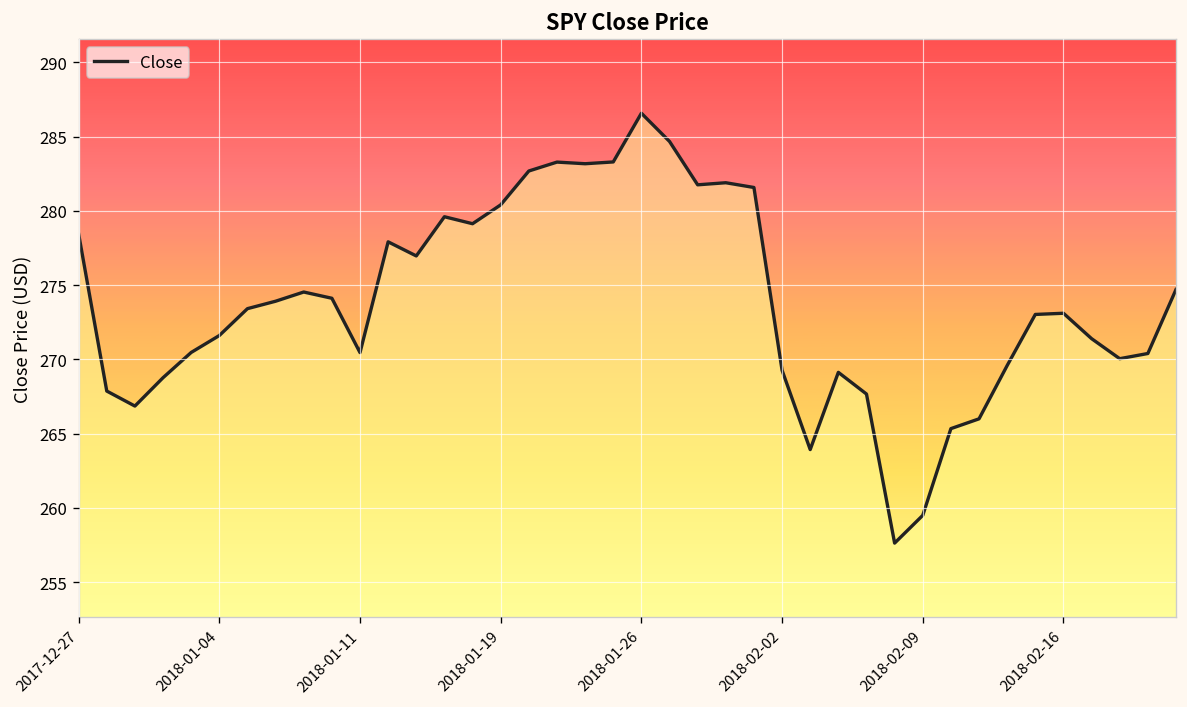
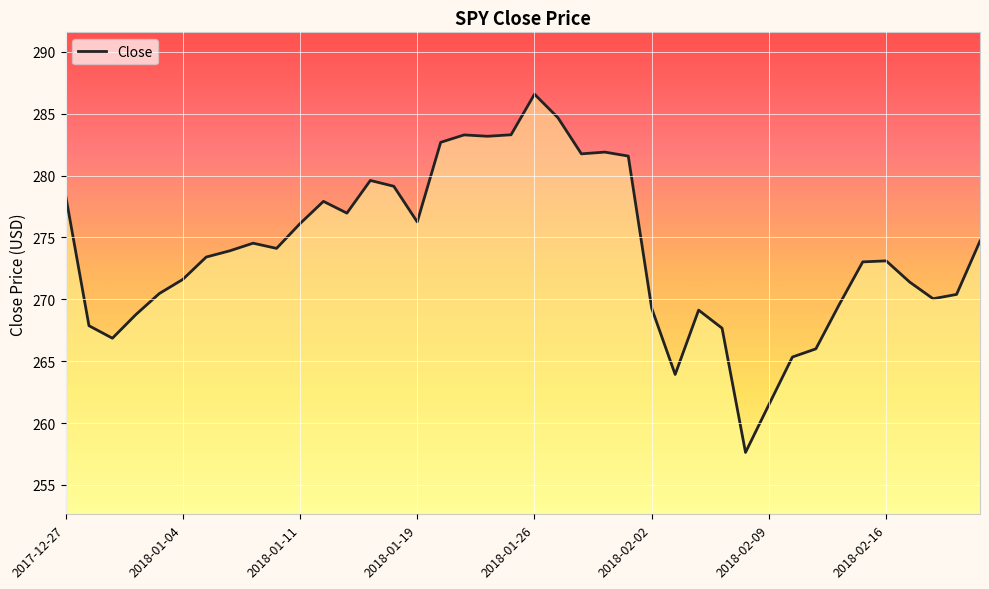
2018-01-11: 270.5 -> 276.1
2018-01-19: 280.4 -> 276.3
2018-02-09: 259.5 -> 261.5
